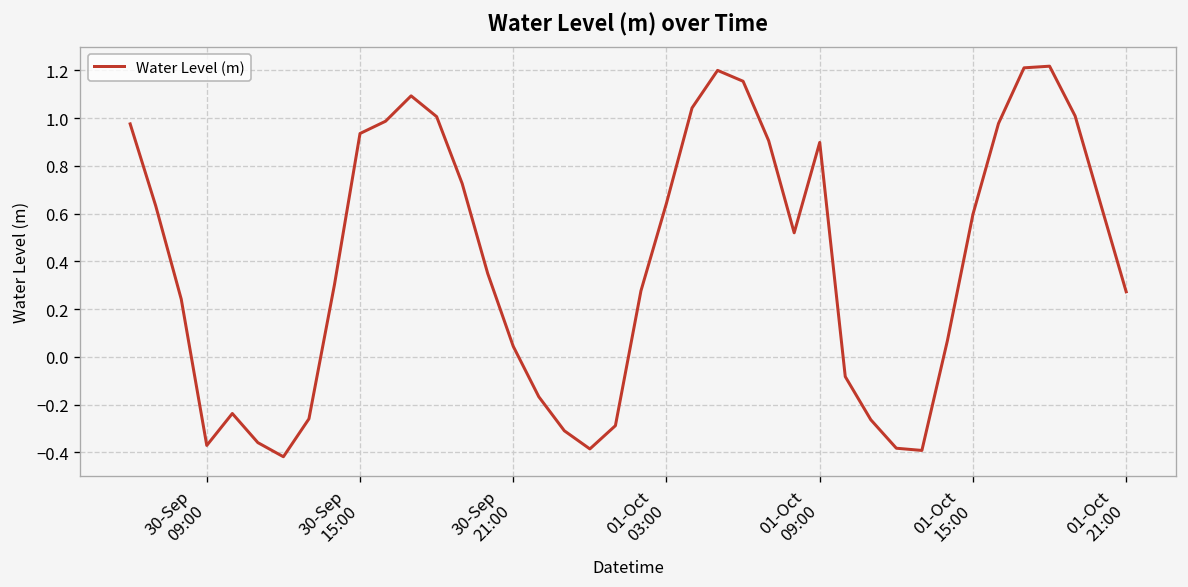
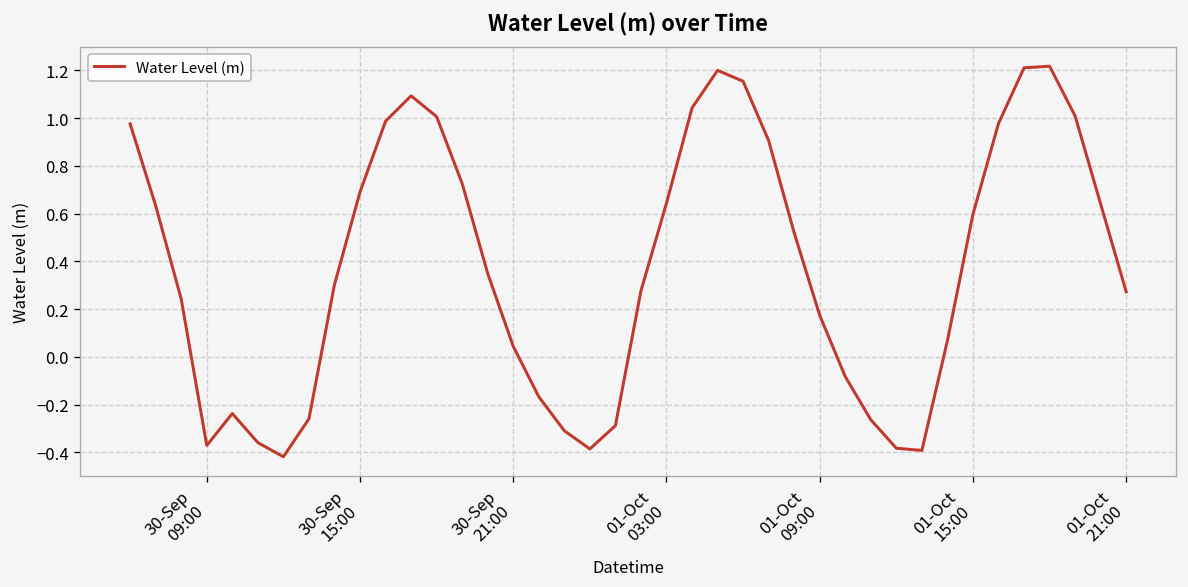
30-Sep 15:00: 0.94 -> 0.69
01-Oct 09:00: 0.90 -> 0.17
